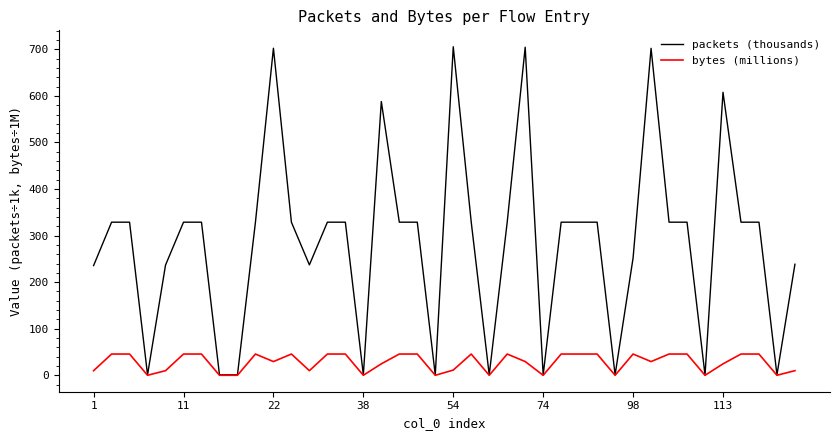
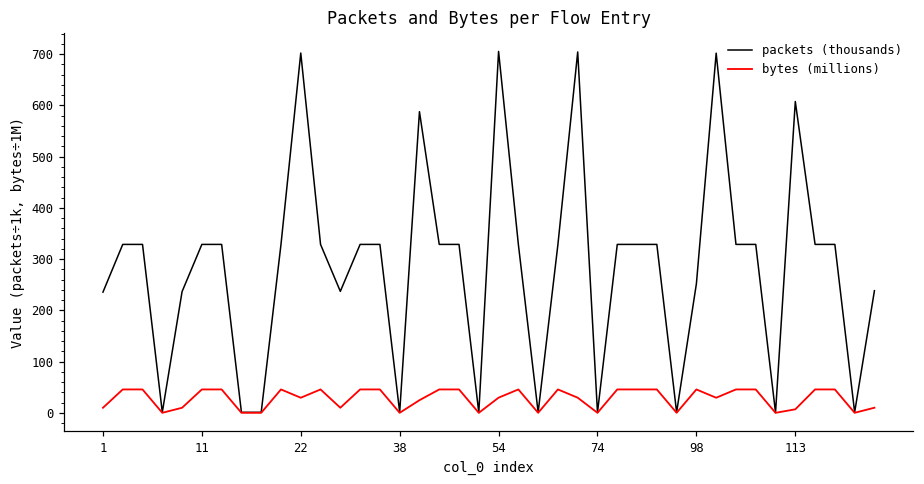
bytes (millions), 54: 10 -> 30
bytes (millions), 113: 20 -> 10
